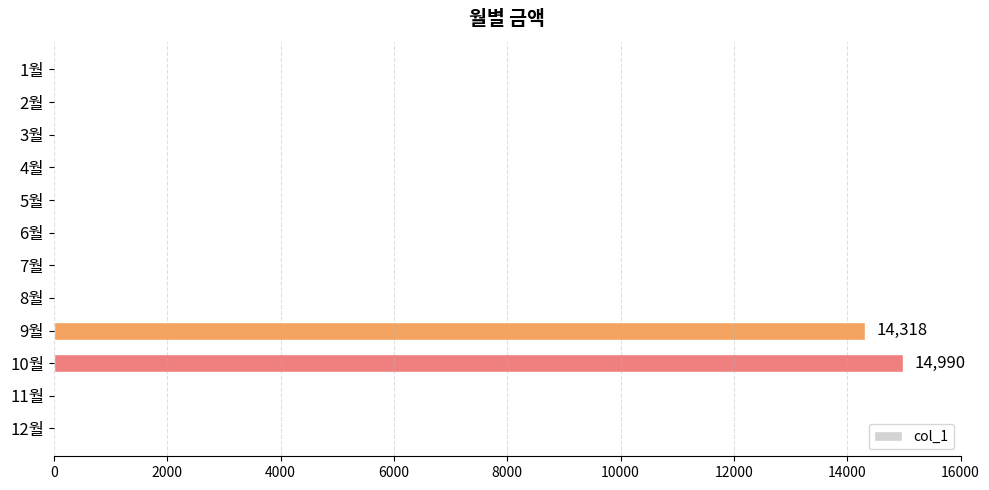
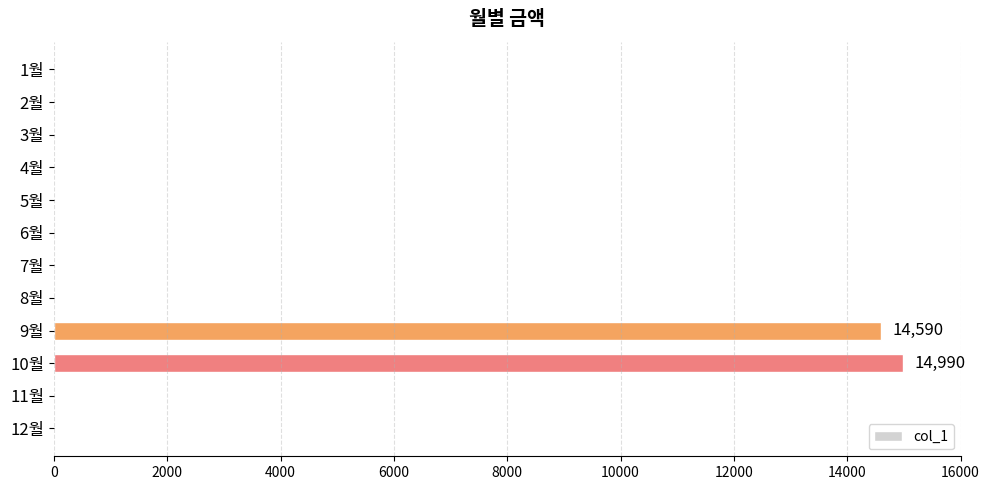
9월: 14,318 -> 14,590
